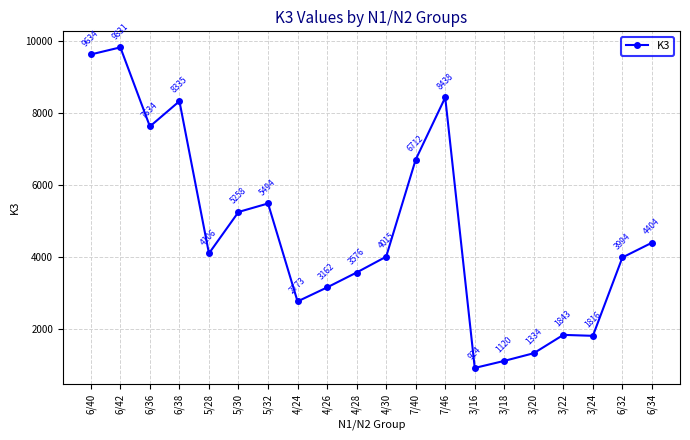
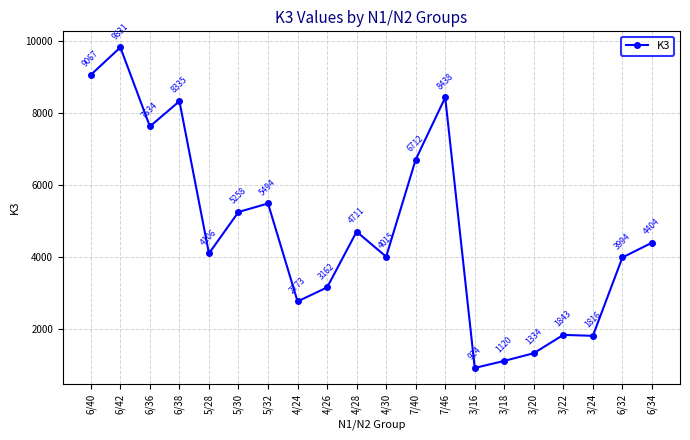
6/40: 9634 -> 9067
4/28: 3576 -> 4711
